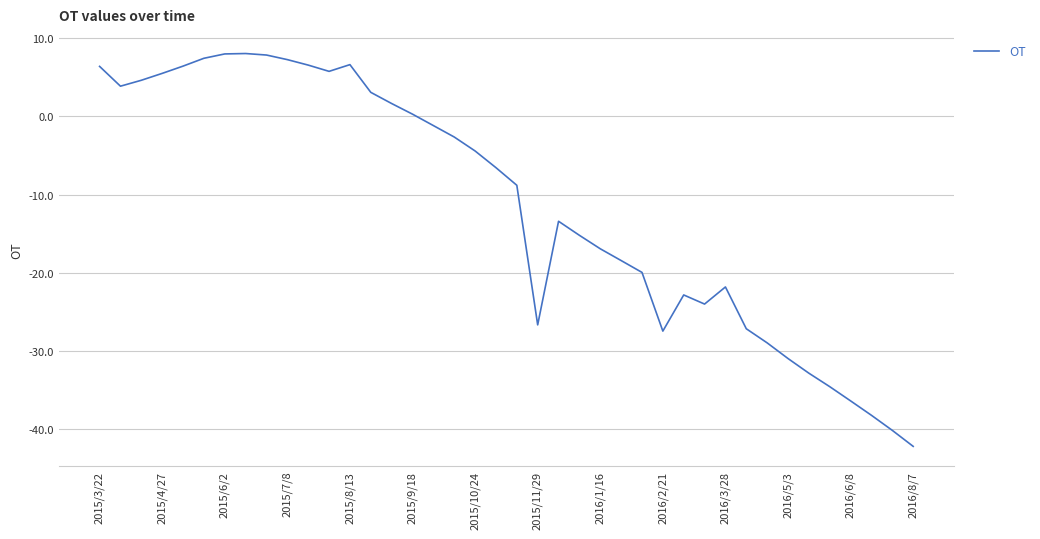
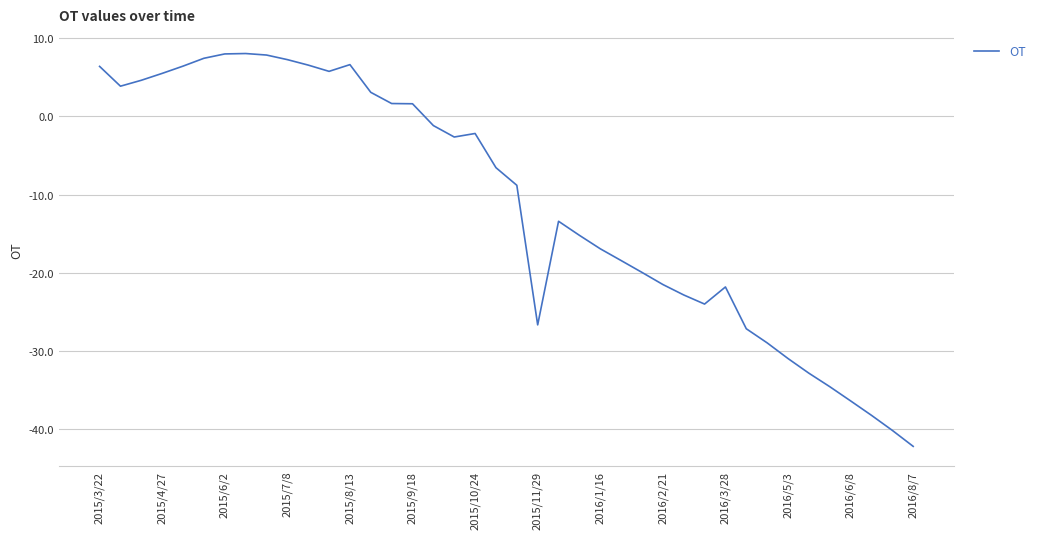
2015/9/18: 0 -> 2
2015/10/24: -4 -> -2
2016/2/21: -27 -> -22
